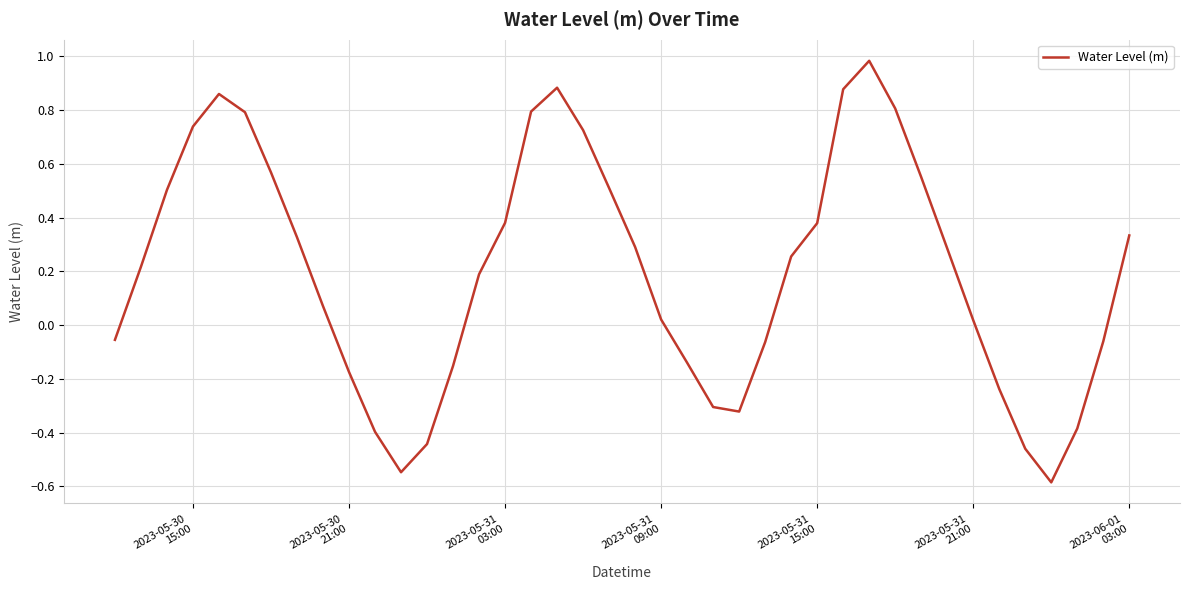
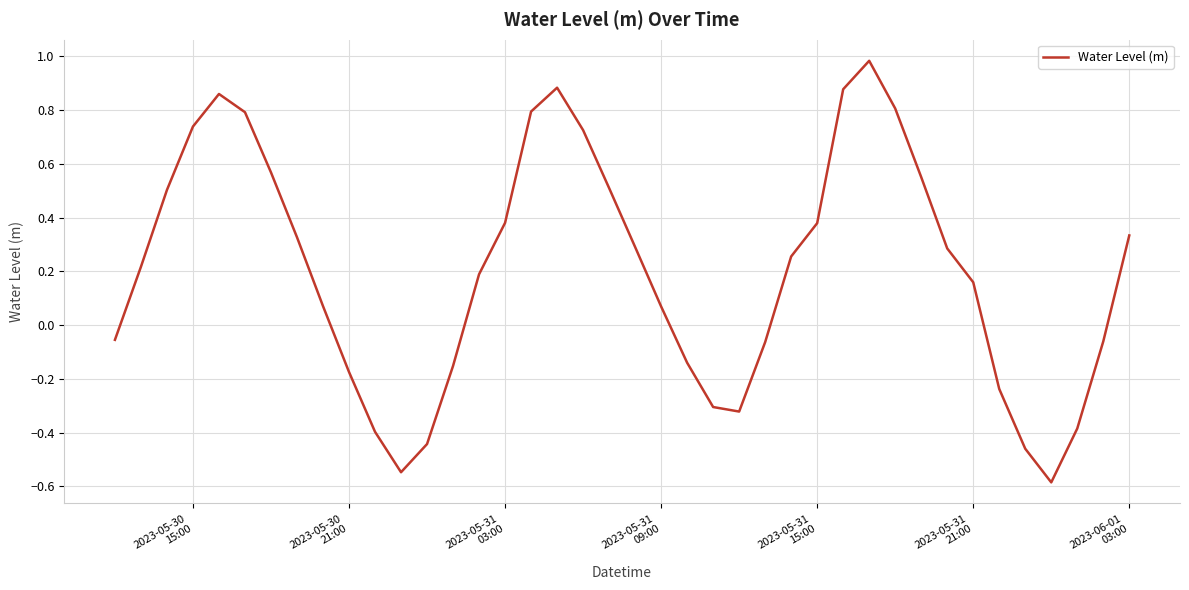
2023-05-31 09:00: 0.02 -> 0.07
2023-05-31 21:00: 0.02 -> 0.16
